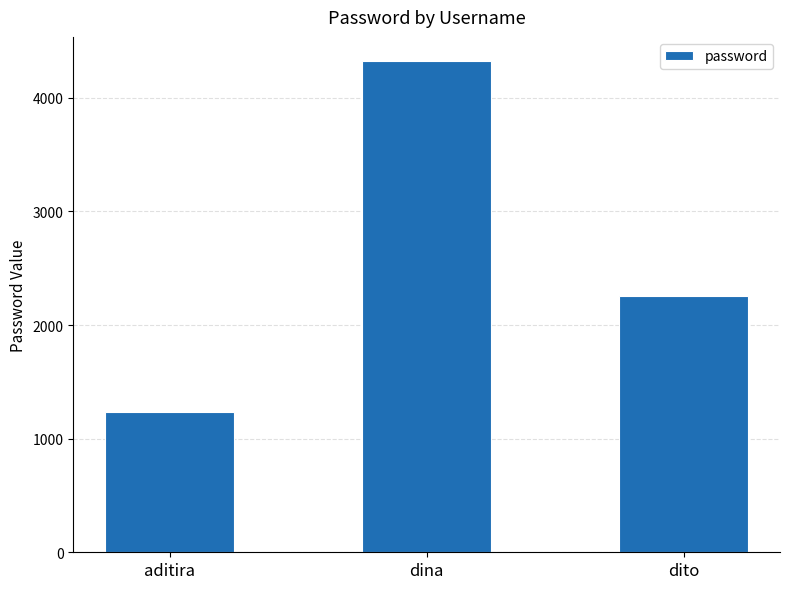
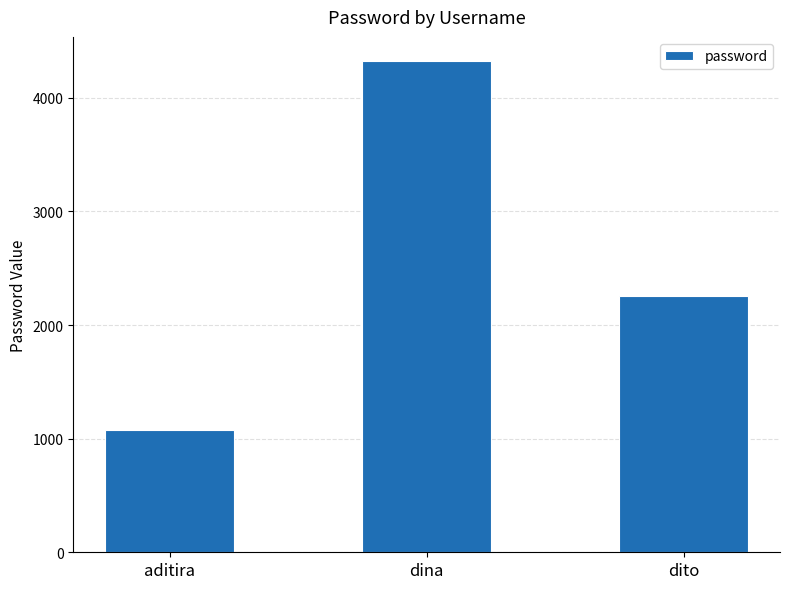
aditira: 1230 -> 1080
